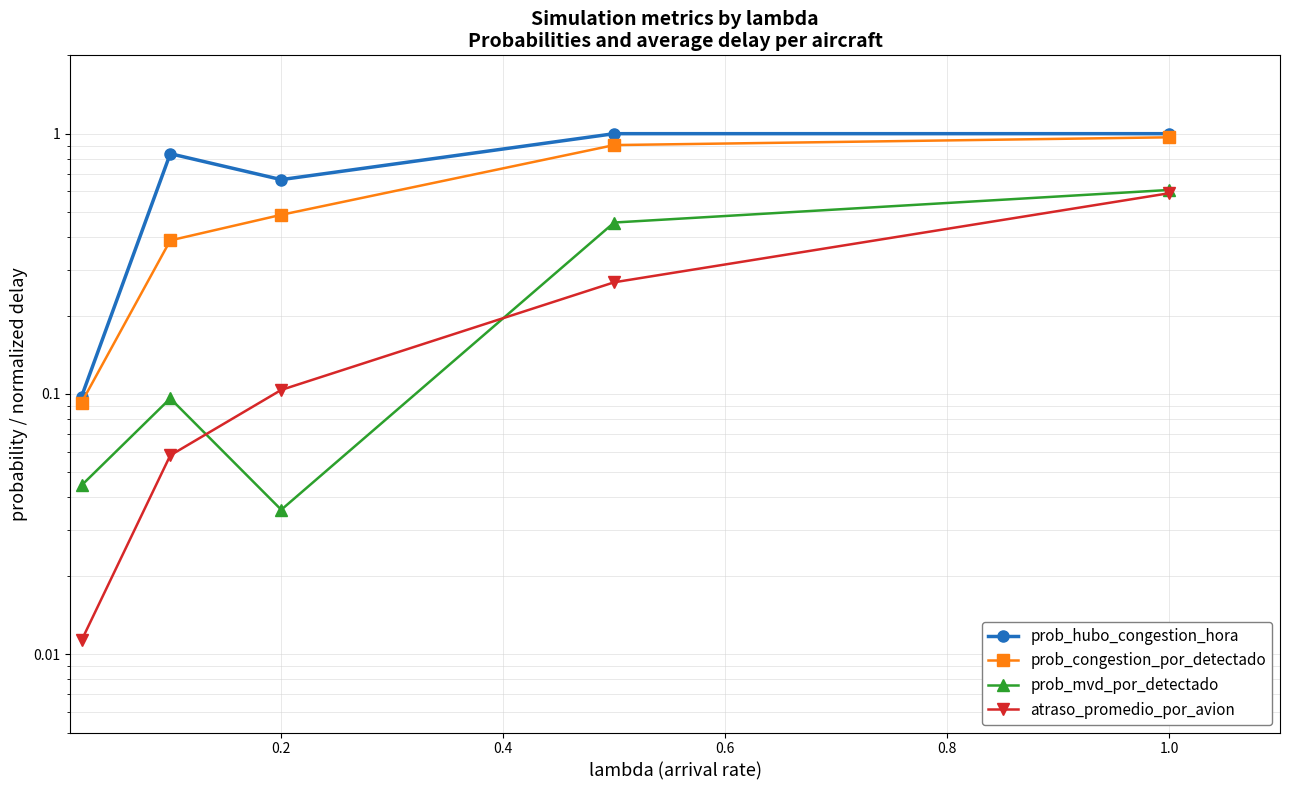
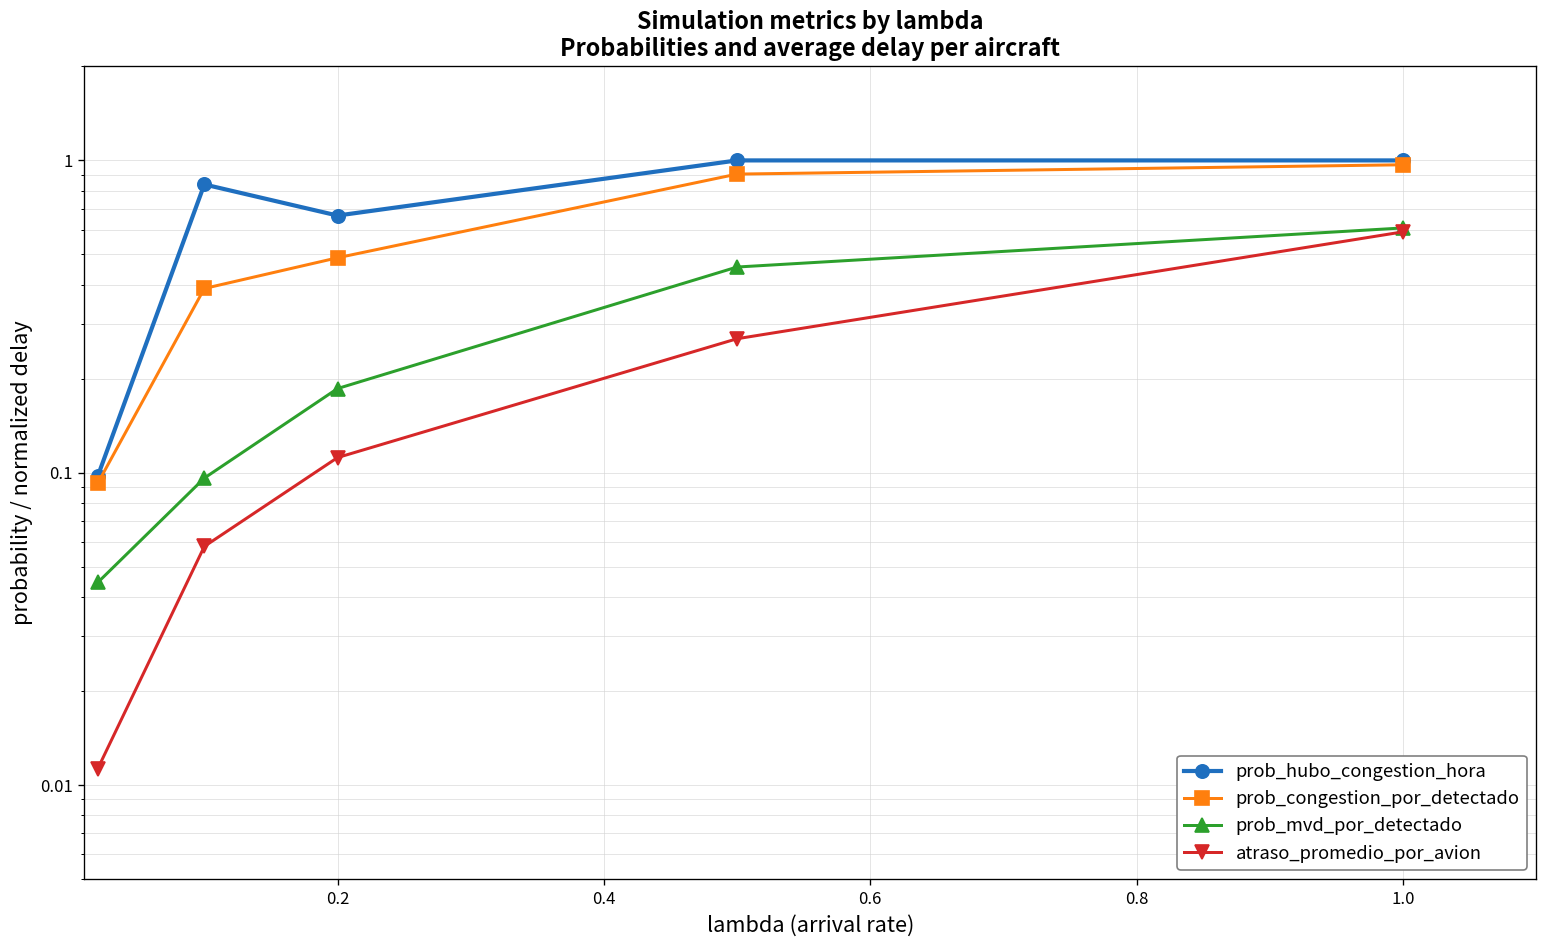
prob_mvd_por_detectado, 0.2: 0.036 -> 0.19
atraso_promedio_por_avion, 0.2: 0.104 -> 0.112
